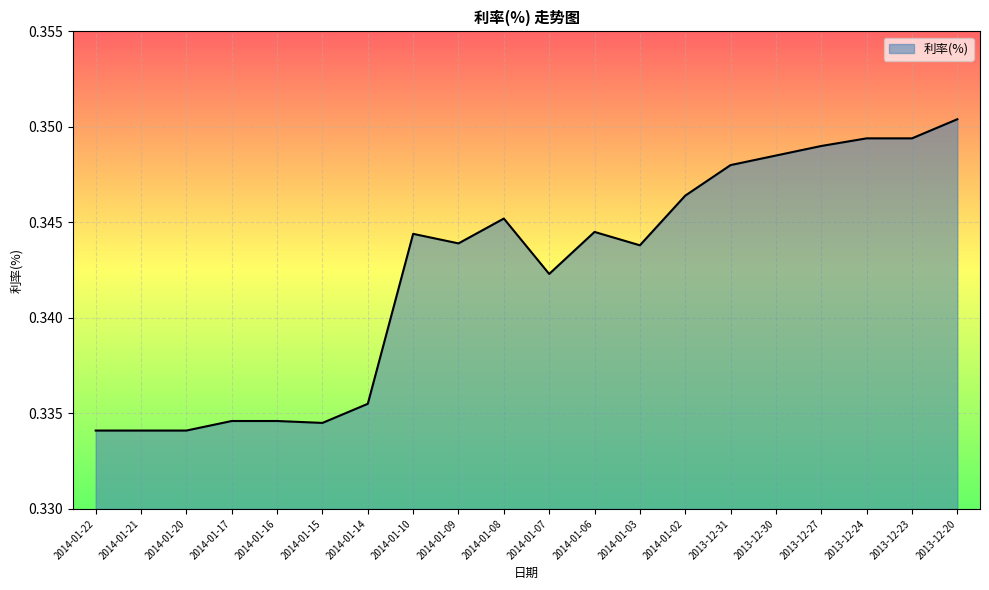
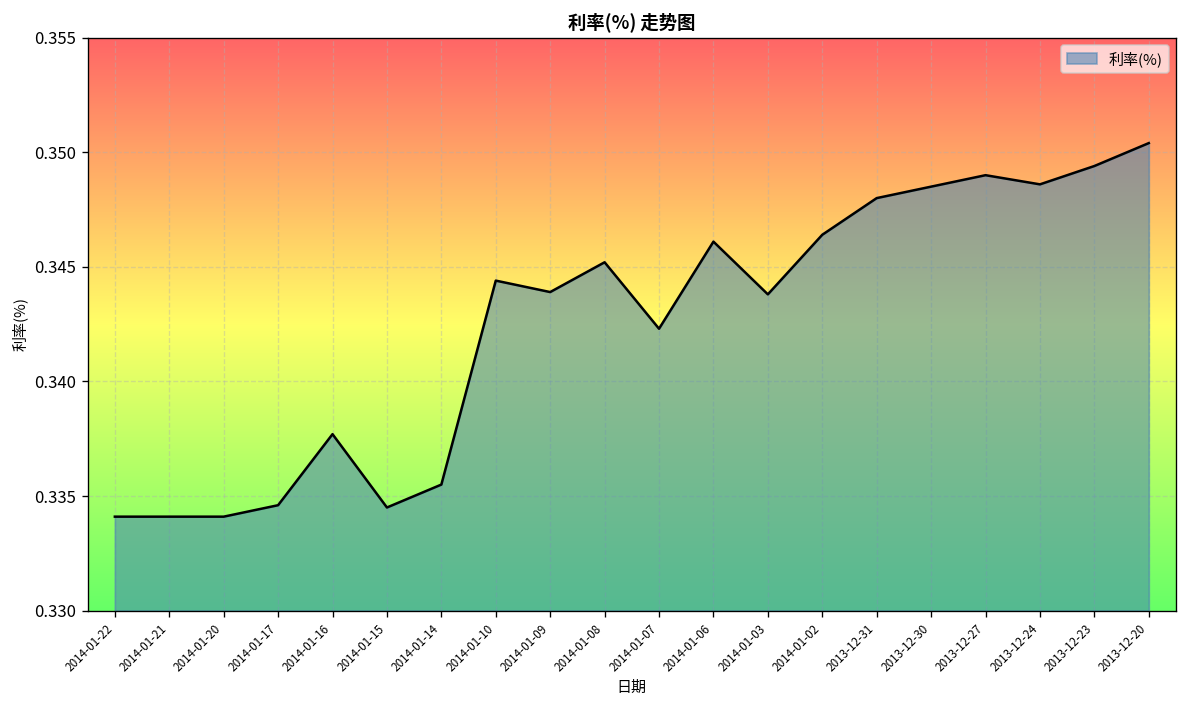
2014-01-16: 0.3346 -> 0.3377
2014-01-06: 0.3445 -> 0.3461
2013-12-24: 0.3494 -> 0.3486
